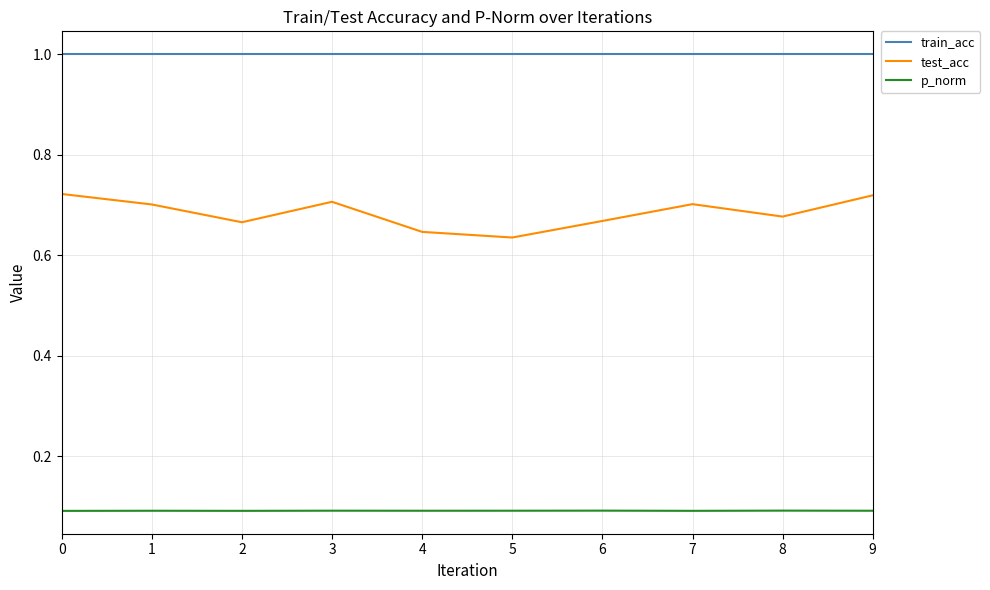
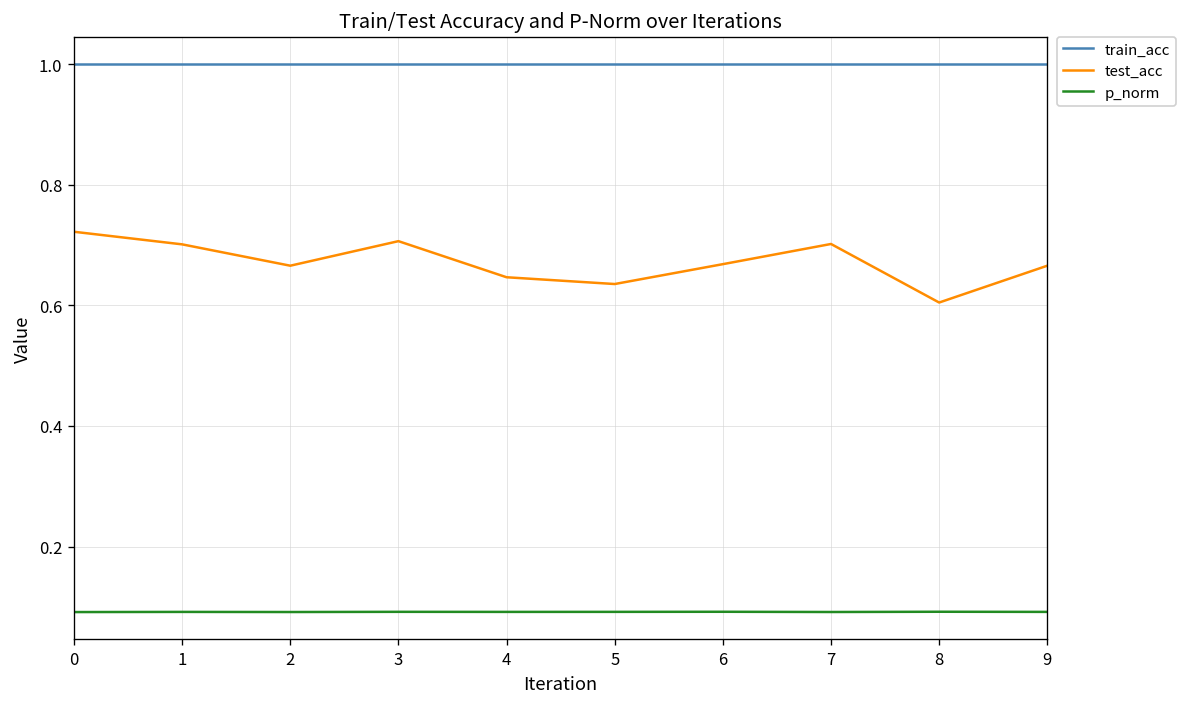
test_acc, 8: 0.68 -> 0.60
test_acc, 9: 0.72 -> 0.67
